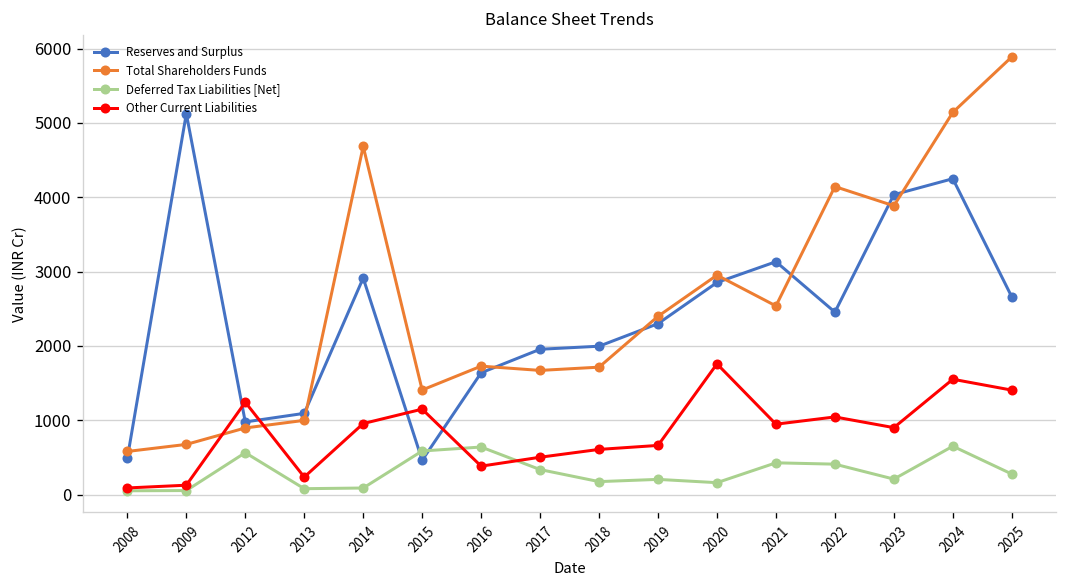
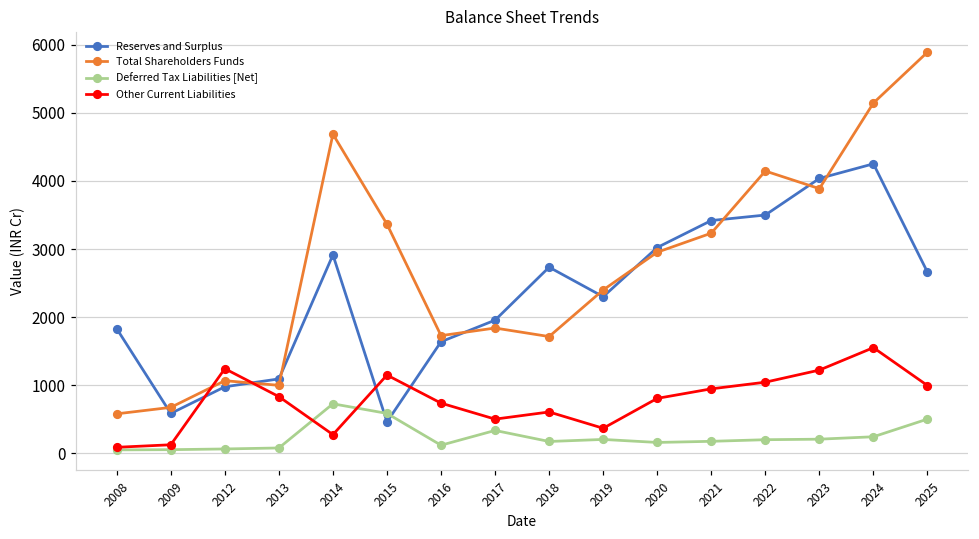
Reserves and Surplus, 2008: 500 -> 1800
Reserves and Surplus, 2009: 5100 -> 600
Total Shareholders Funds, 2012: 900 -> 1100
Deferred Tax Liabilities [Net], 2012: 600 -> 100
Other Current Liabilities, 2013: 200 -> 800
Deferred Tax Liabilities [Net], 2014: 100 -> 700
Other Current Liabilities, 2014: 1000 -> 300
Total Shareholders Funds, 2015: 1400 -> 3400
Deferred Tax Liabilities [Net], 2016: 600 -> 100
Other Current Liabilities, 2016: 400 -> 700
Total Shareholders Funds, 2017: 1700 -> 1800
Reserves and Surplus, 2018: 2000 -> 2700
Other Current Liabilities, 2019: 700 -> 400
Reserves and Surplus, 2020: 2900 -> 3000
Other Current Liabilities, 2020: 1800 -> 800
Reserves and Surplus, 2021: 3100 -> 3400
Total Shareholders Funds, 2021: 2500 -> 3200
Deferred Tax Liabilities [Net], 2021: 400 -> 200
Reserves and Surplus, 2022: 2500 -> 3500
Deferred Tax Liabilities [Net], 2022: 400 -> 200
Other Current Liabilities, 2023: 900 -> 1200
Deferred Tax Liabilities [Net], 2024: 700 -> 200
Deferred Tax Liabilities [Net], 2025: 300 -> 500
Other Current Liabilities, 2025: 1400 -> 1000
